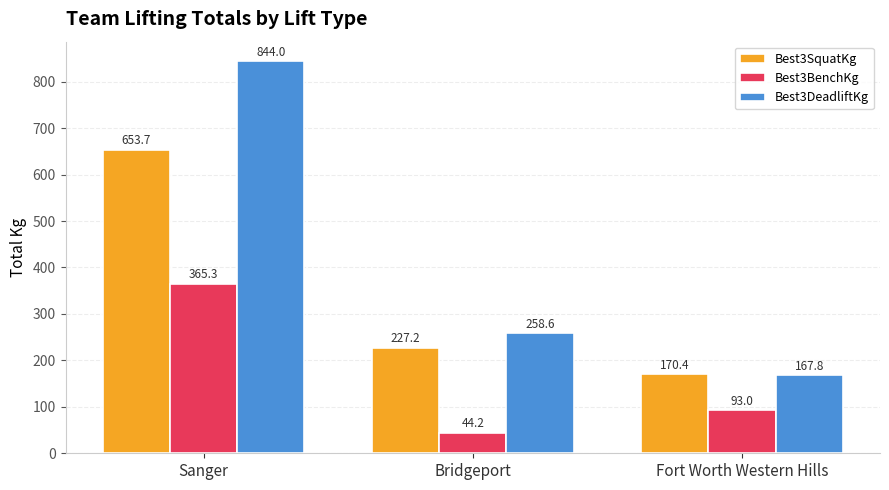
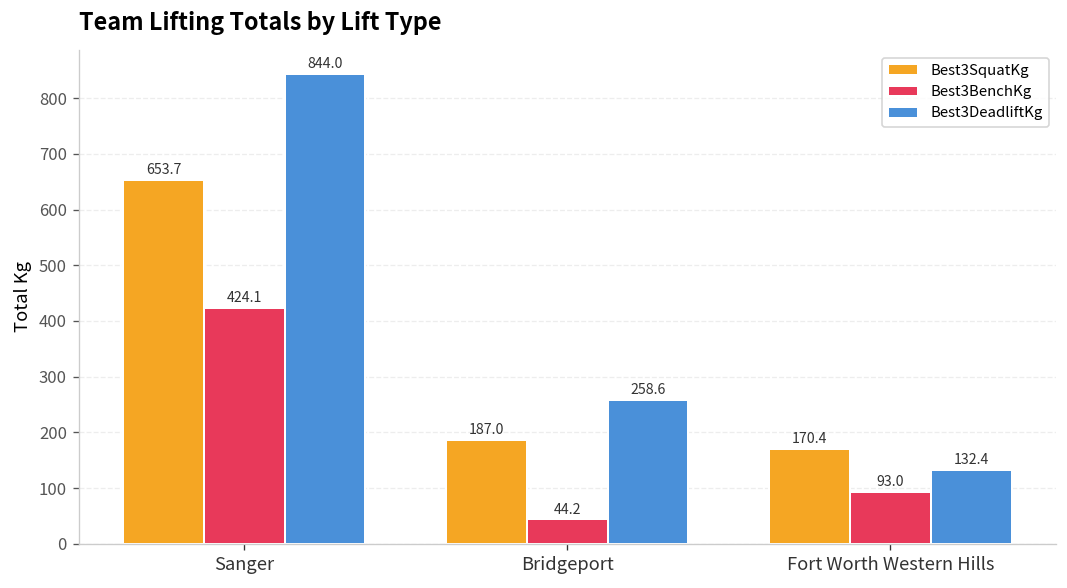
Best3BenchKg, Sanger: 365.3 -> 424.1
Best3SquatKg, Bridgeport: 227.2 -> 187.0
Best3DeadliftKg, Fort Worth Western Hills: 167.8 -> 132.4
